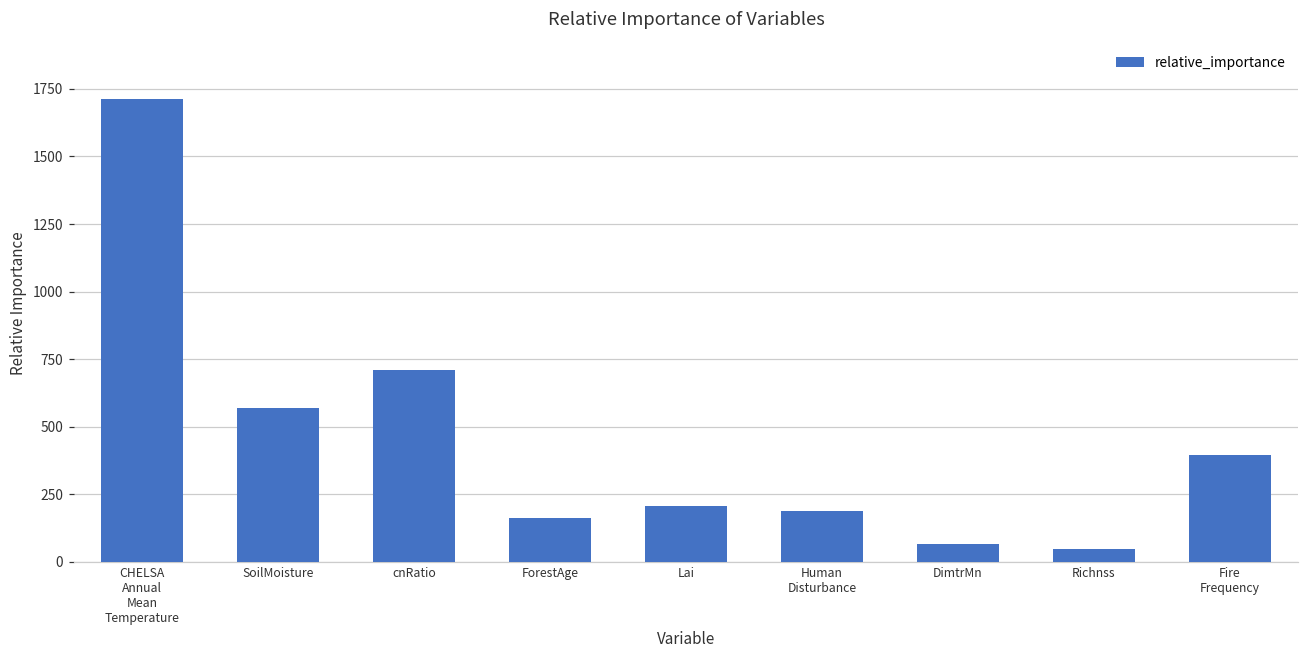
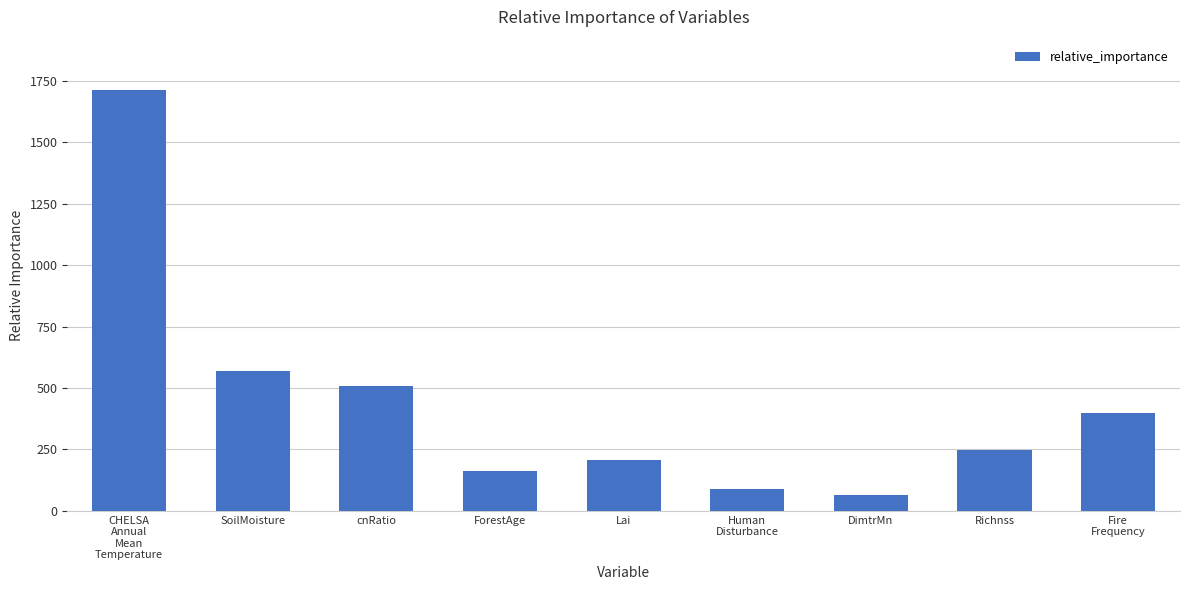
cnRatio: 710 -> 510
Human Disturbance: 190 -> 90
Richnss: 50 -> 250
